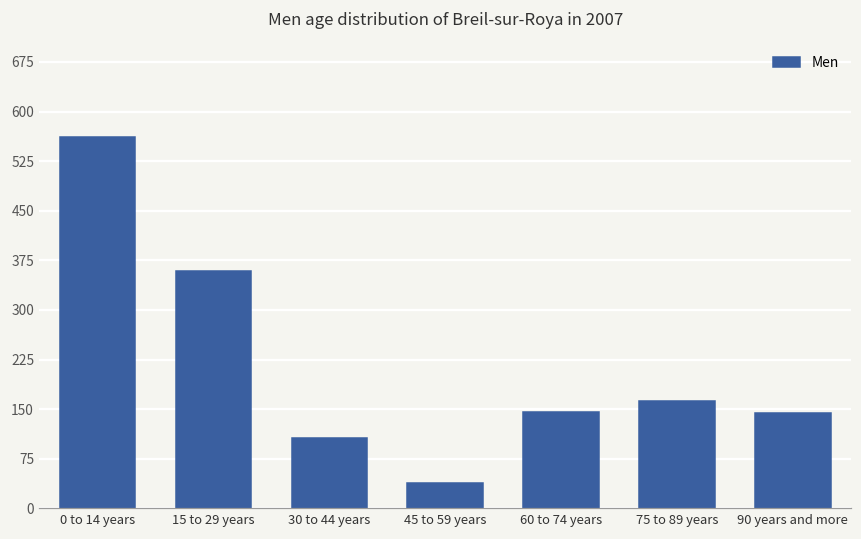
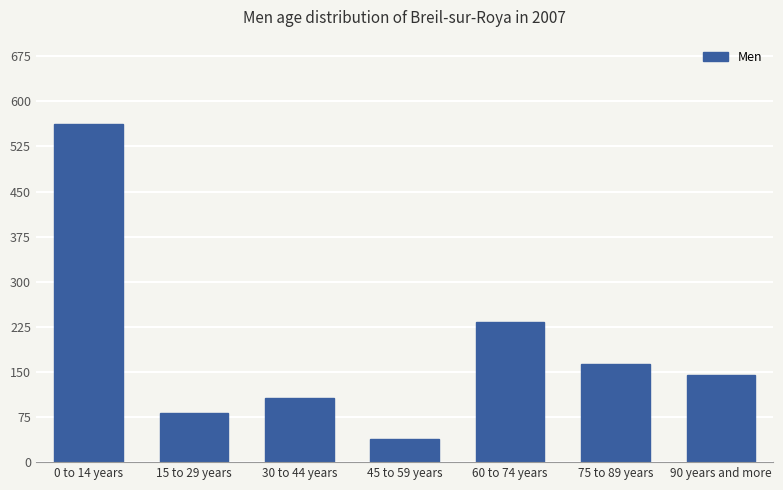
15 to 29 years: 360 -> 80
60 to 74 years: 150 -> 230
